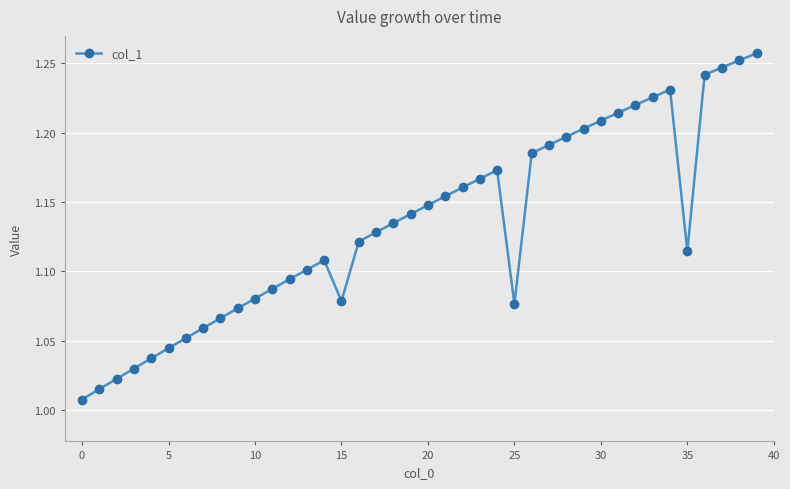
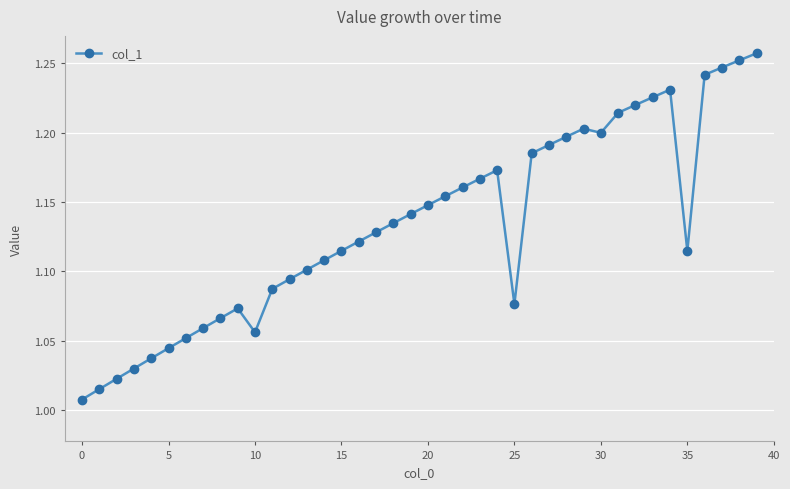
10: 1.080 -> 1.056
15: 1.078 -> 1.115
30: 1.209 -> 1.200
